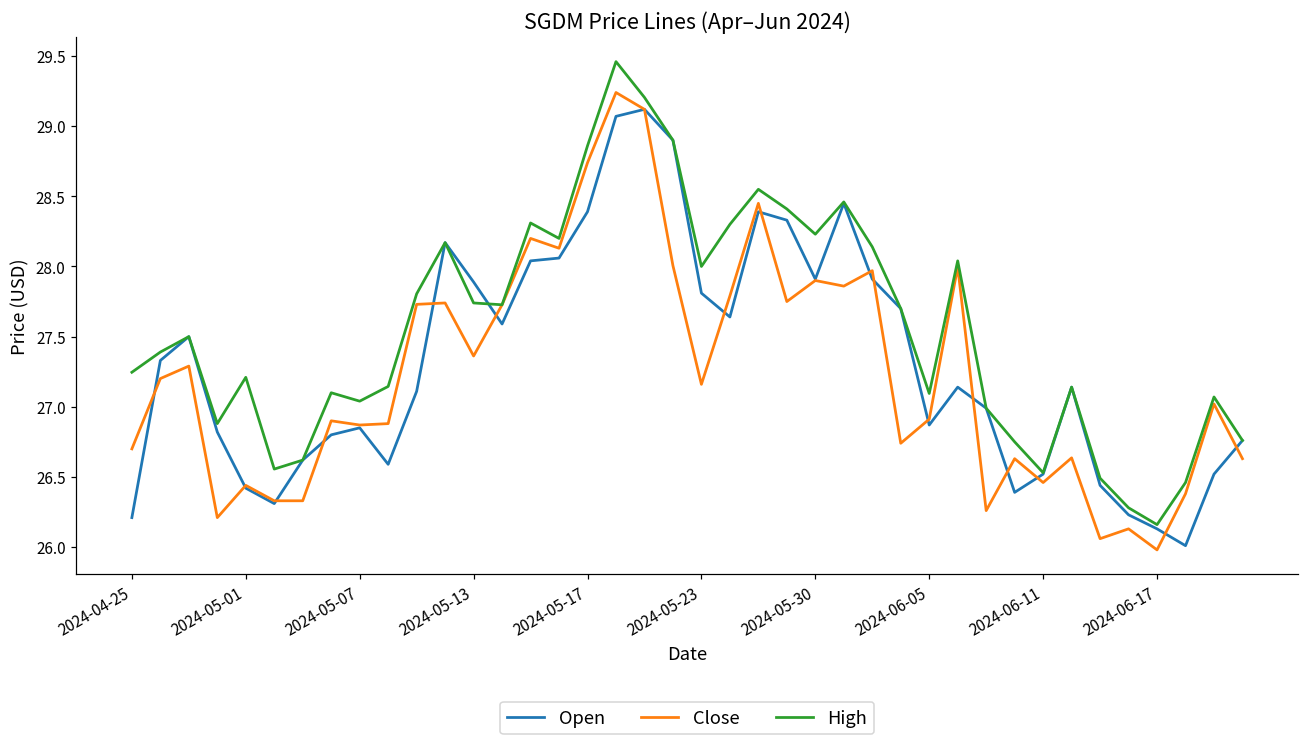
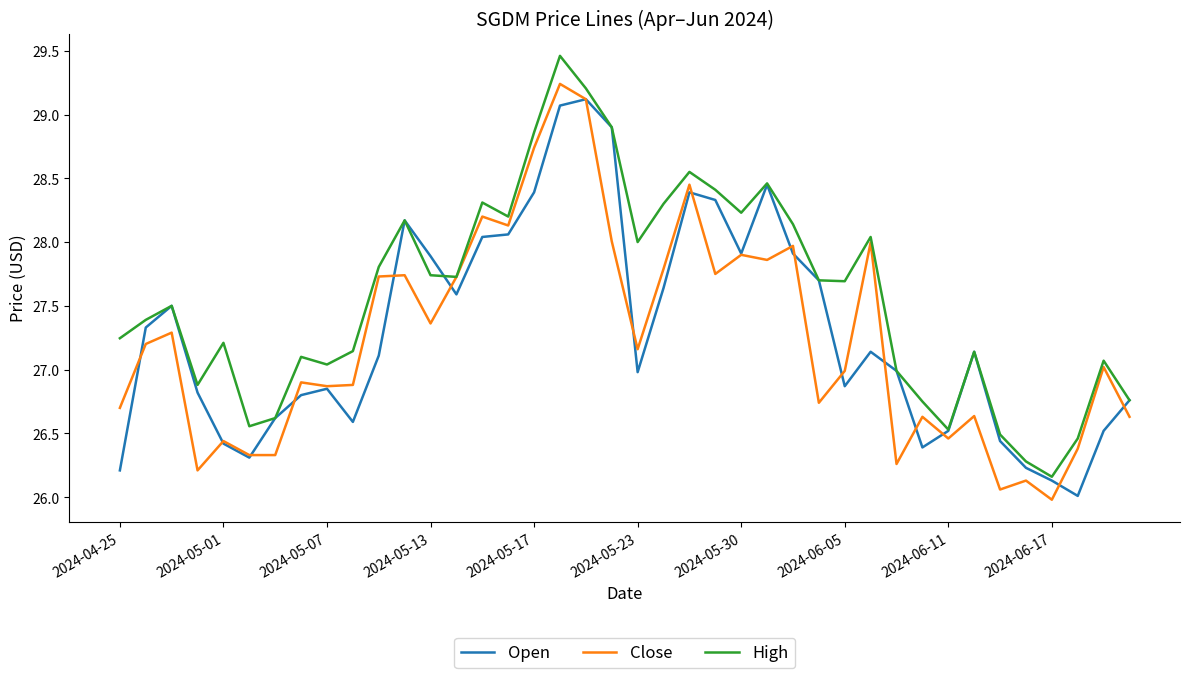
Open, 2024-05-23: 27.81 -> 26.98
Close, 2024-06-05: 26.91 -> 26.99
High, 2024-06-05: 27.09 -> 27.69
